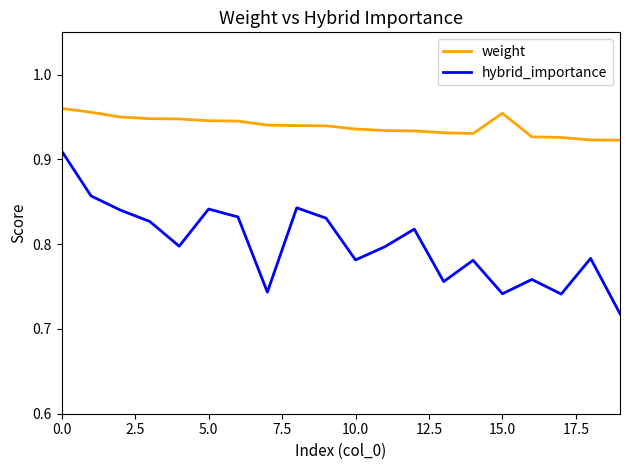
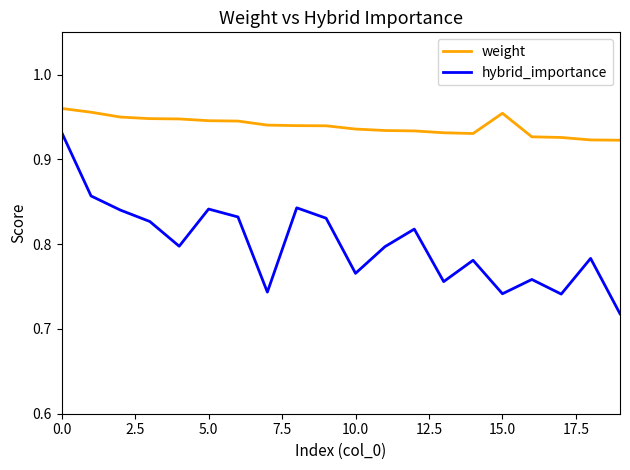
hybrid_importance, 0.0: 0.91 -> 0.93
hybrid_importance, 10.0: 0.78 -> 0.77
